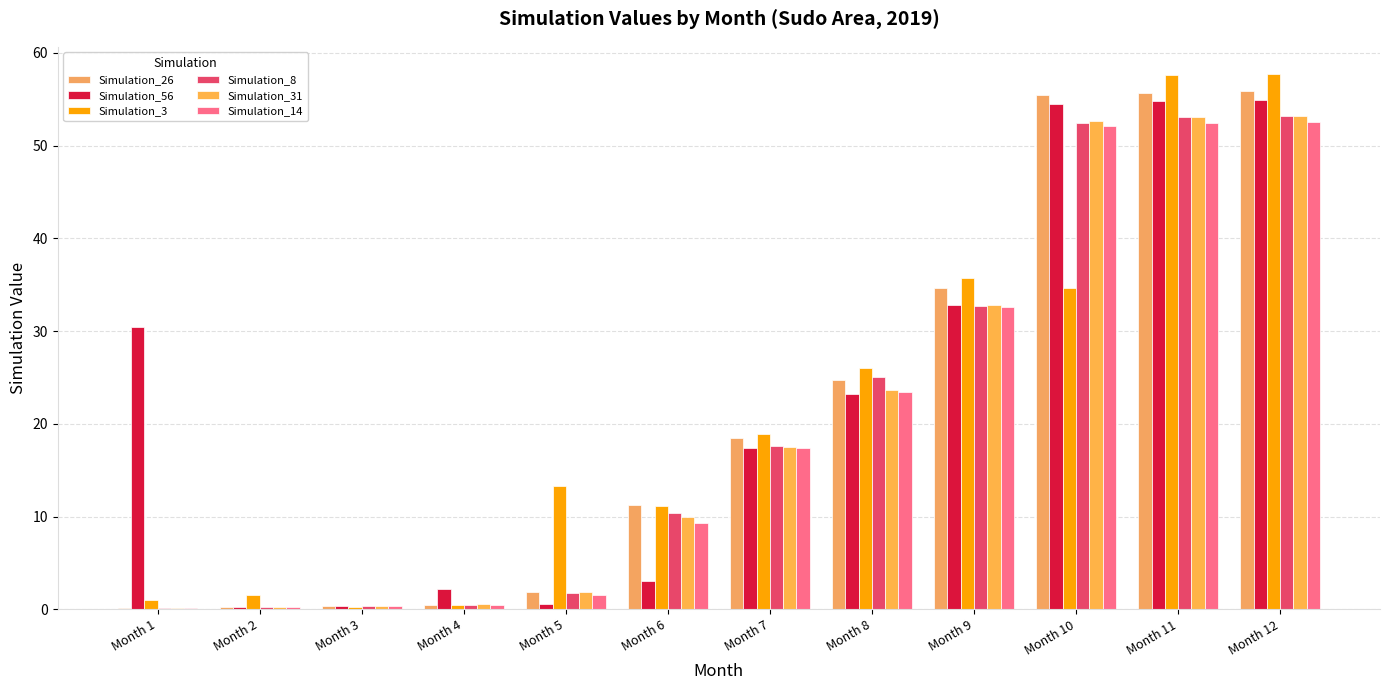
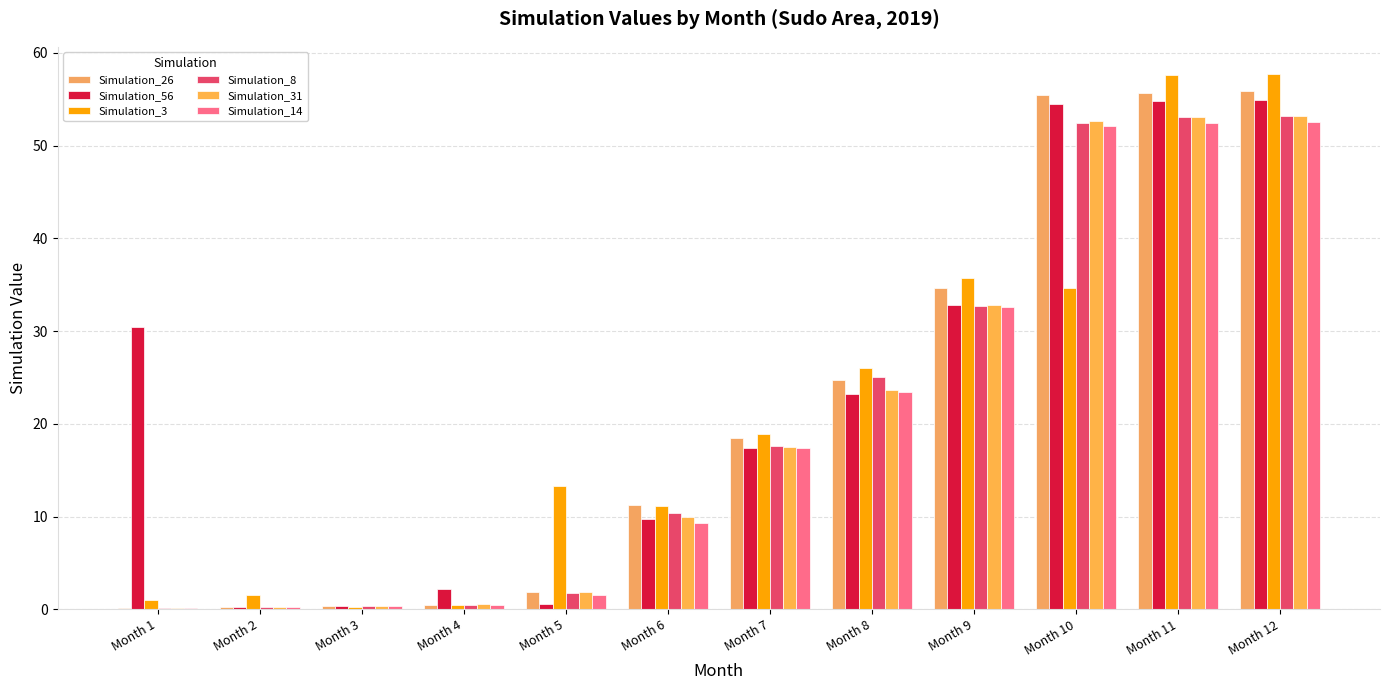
Simulation_56, Month 6: 3 -> 10
